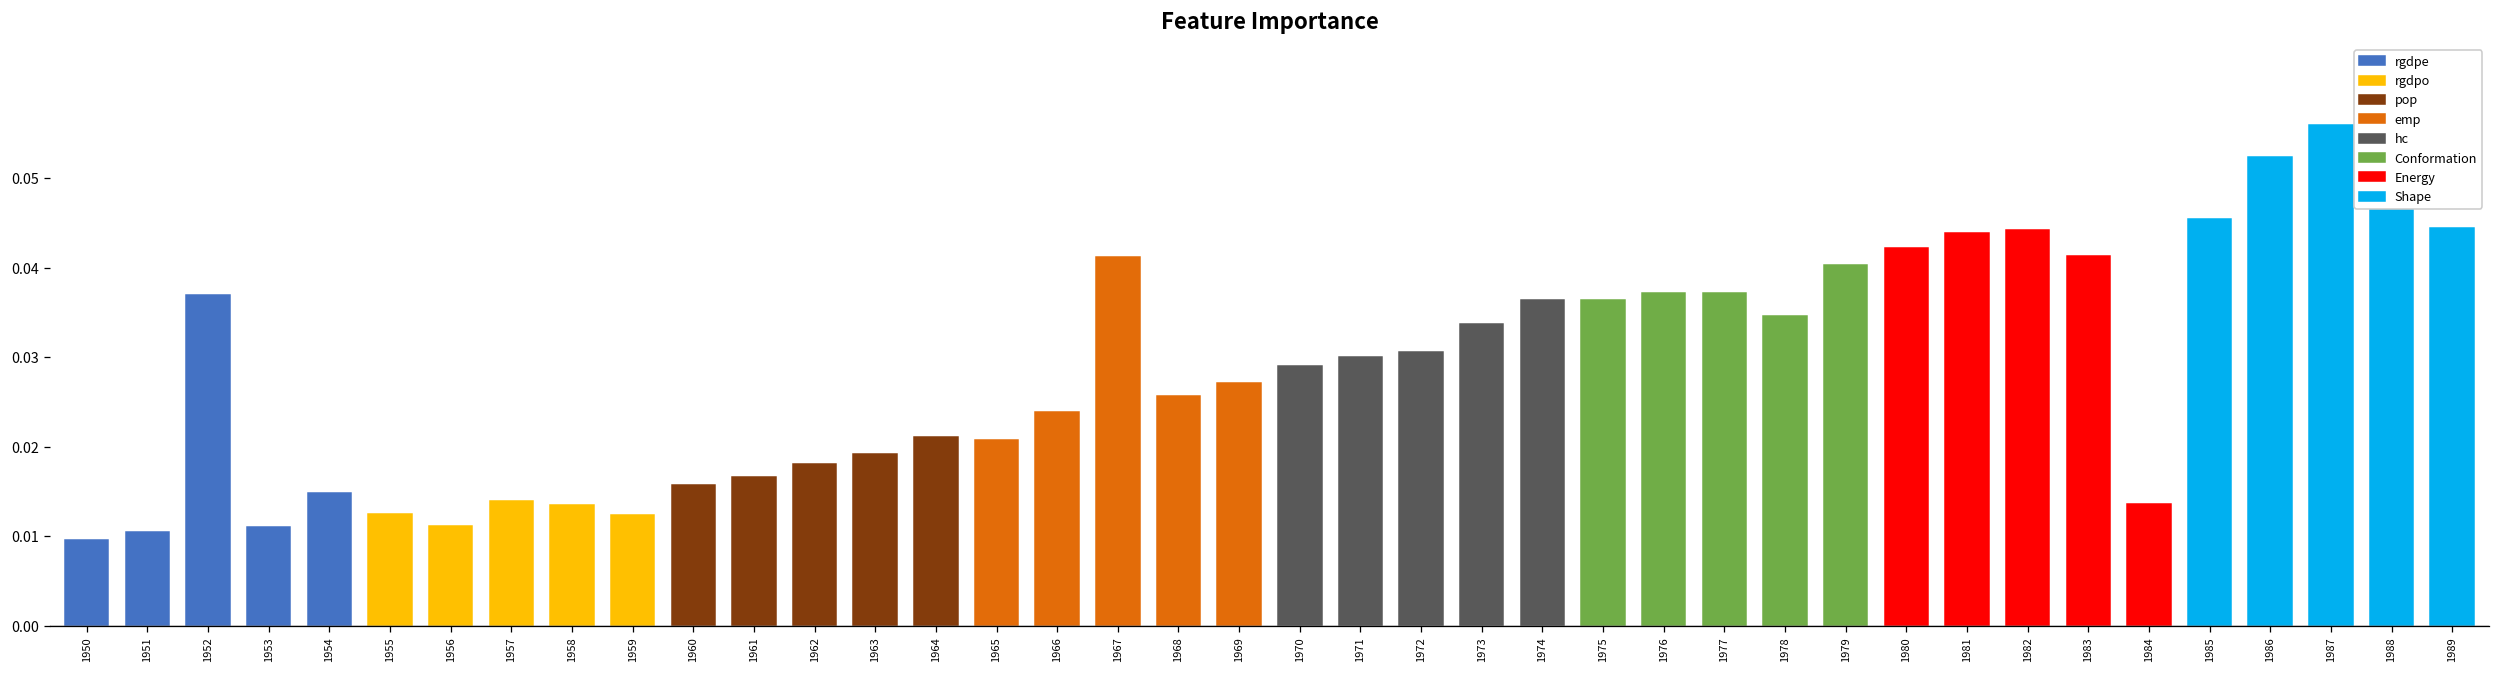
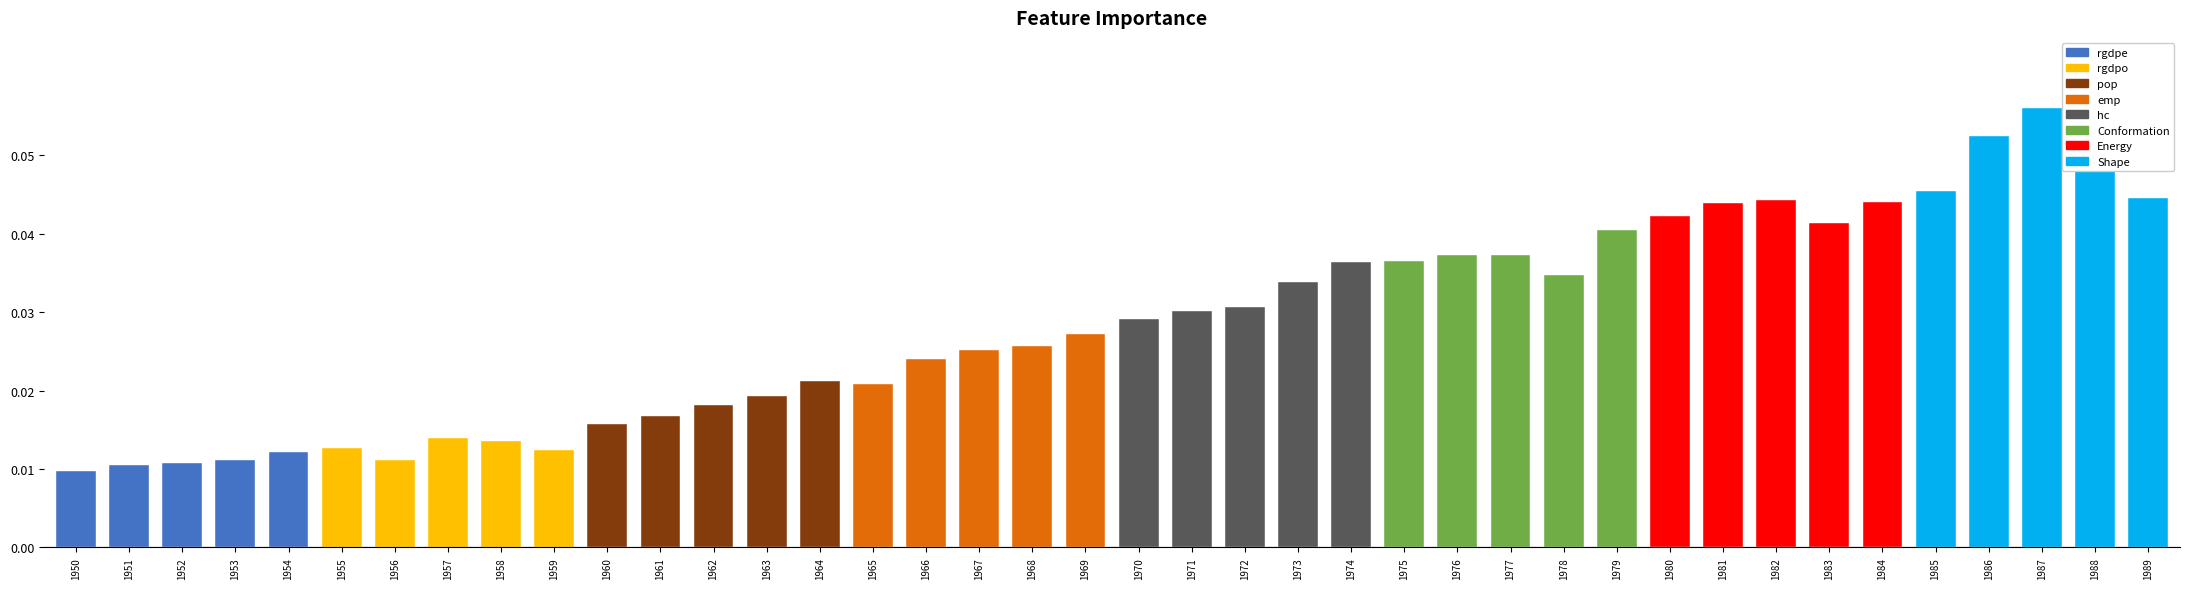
1952: 0.037 -> 0.011
1954: 0.015 -> 0.012
1967: 0.041 -> 0.025
1984: 0.014 -> 0.044
